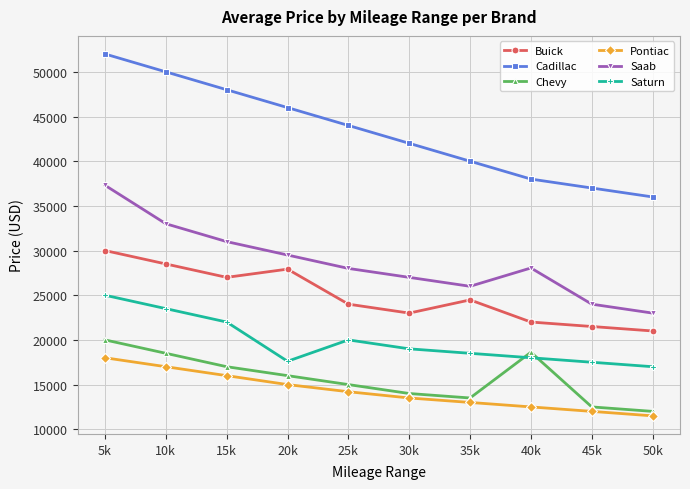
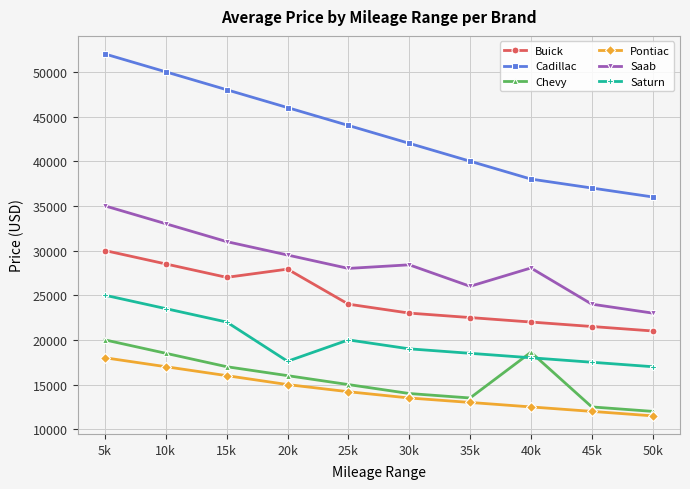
Saab, 5k: 37000 -> 35000
Saab, 30k: 27000 -> 28000
Buick, 35k: 24000 -> 23000
